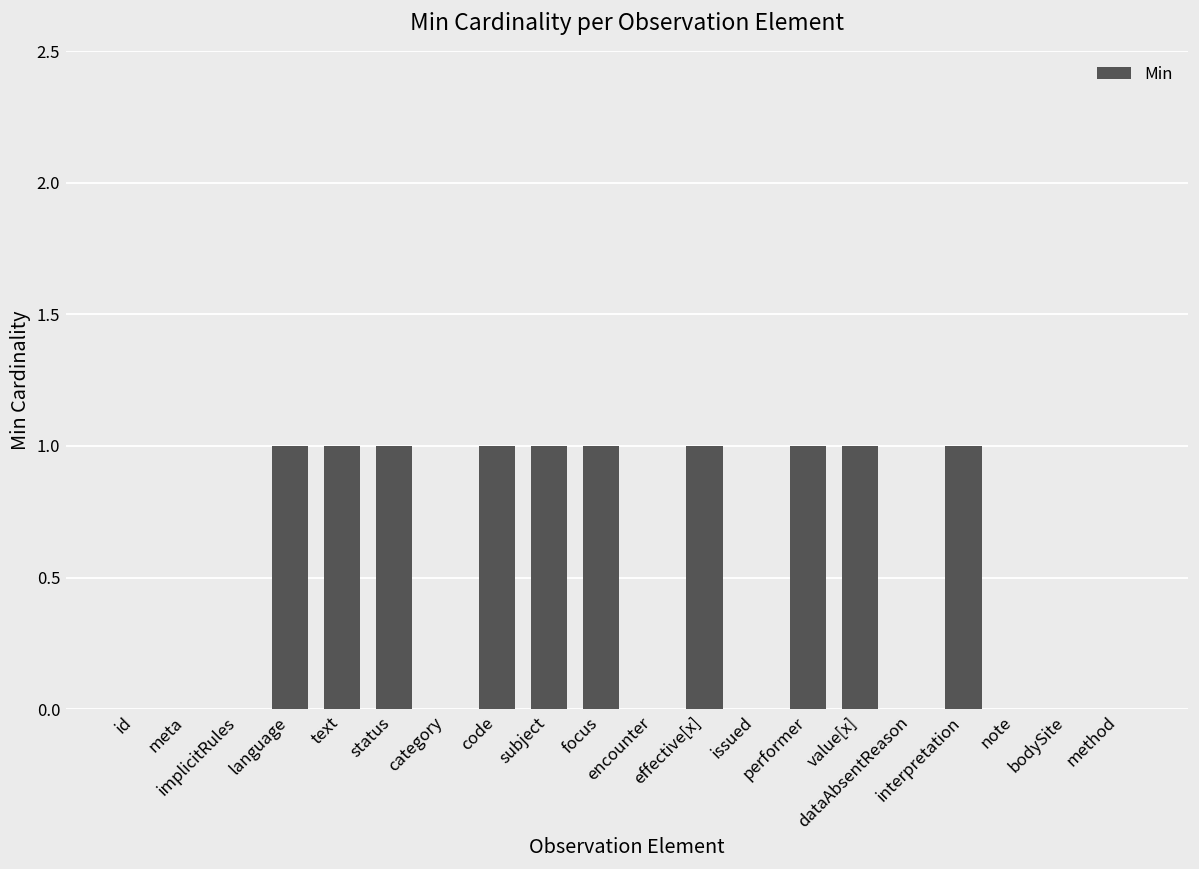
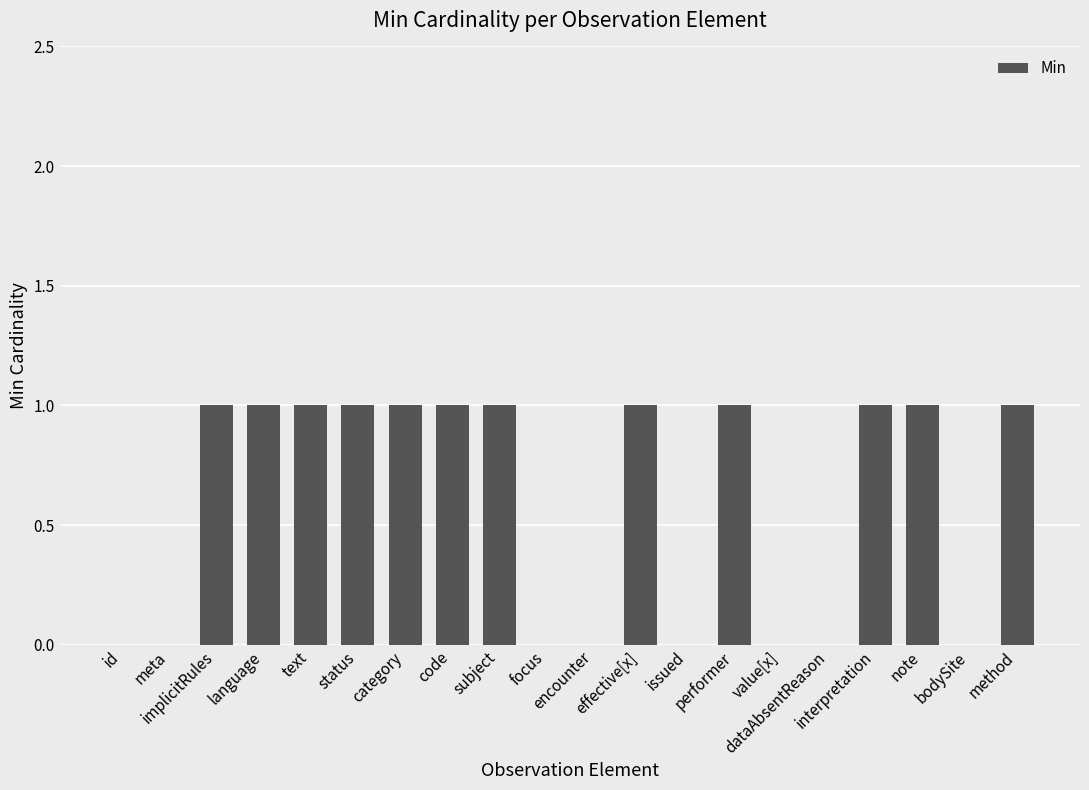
implicitRules: 0 -> 1
category: 0 -> 1
focus: 1 -> 0
value[x]: 1 -> 0
note: 0 -> 1
method: 0 -> 1
